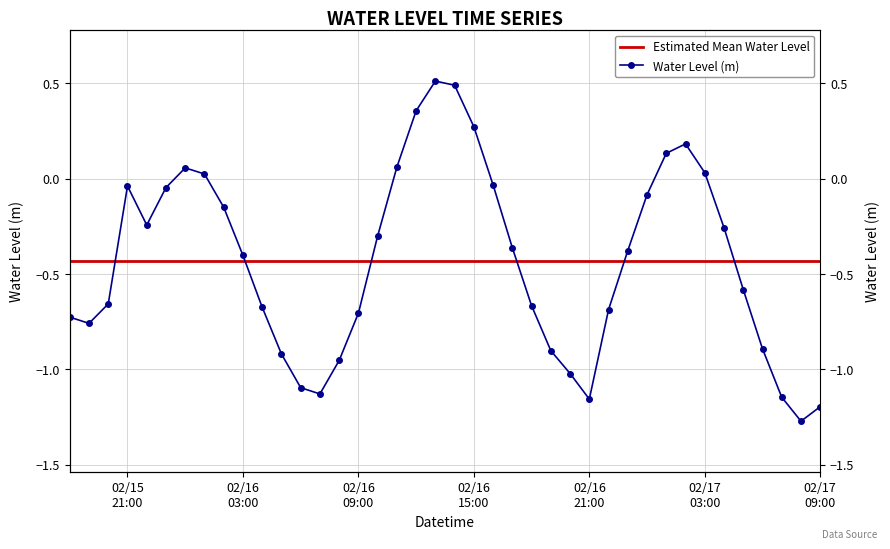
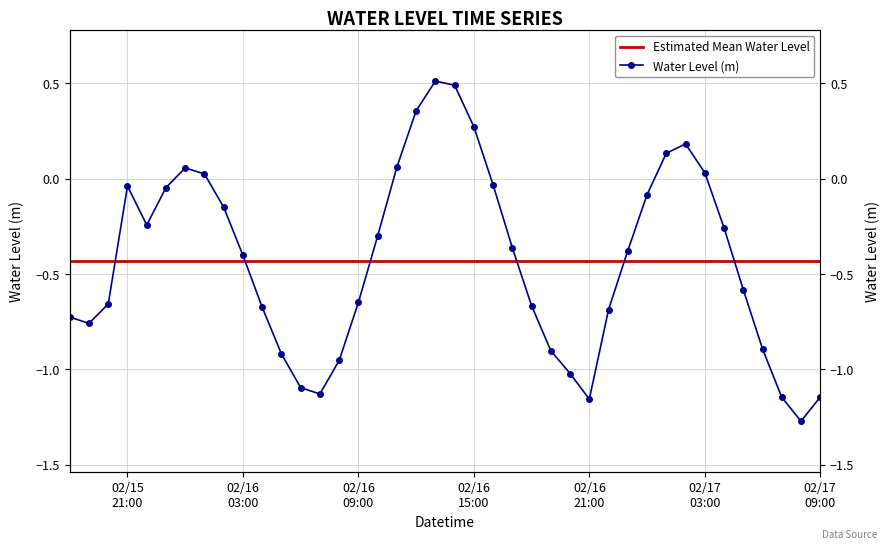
02/16 09:00: -0.71 -> -0.65
02/17 09:00: -1.20 -> -1.15
